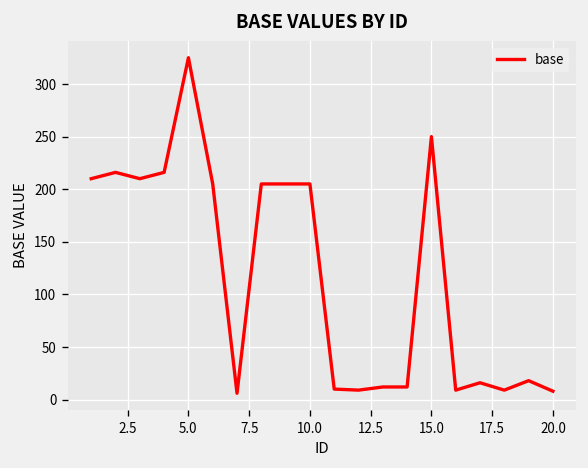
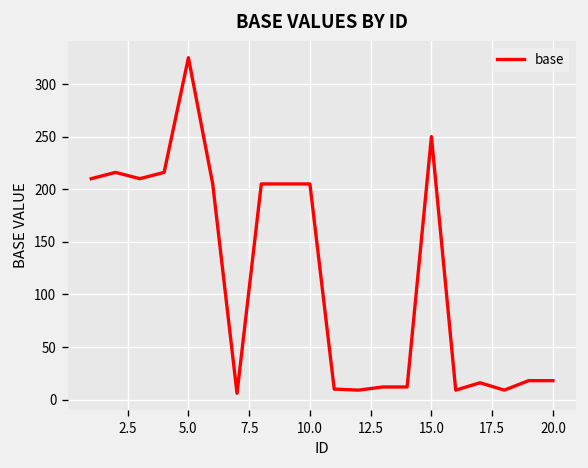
20.0: 10 -> 20
